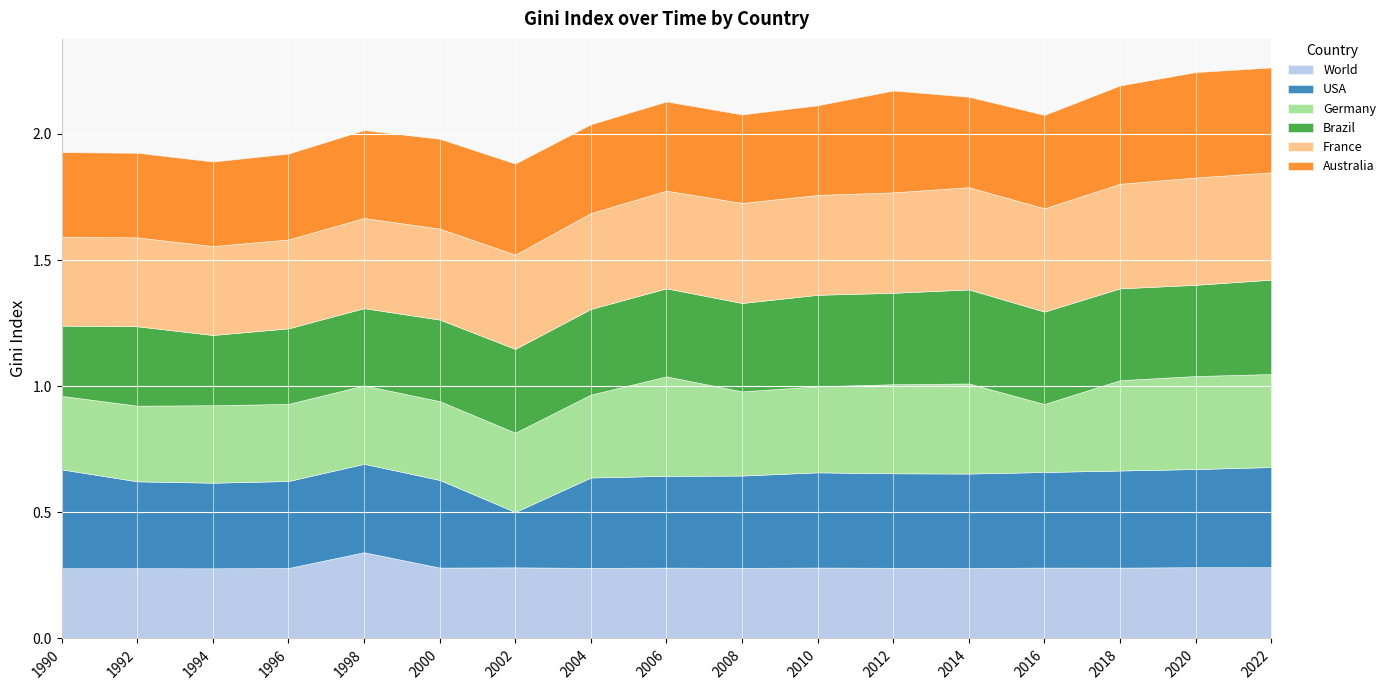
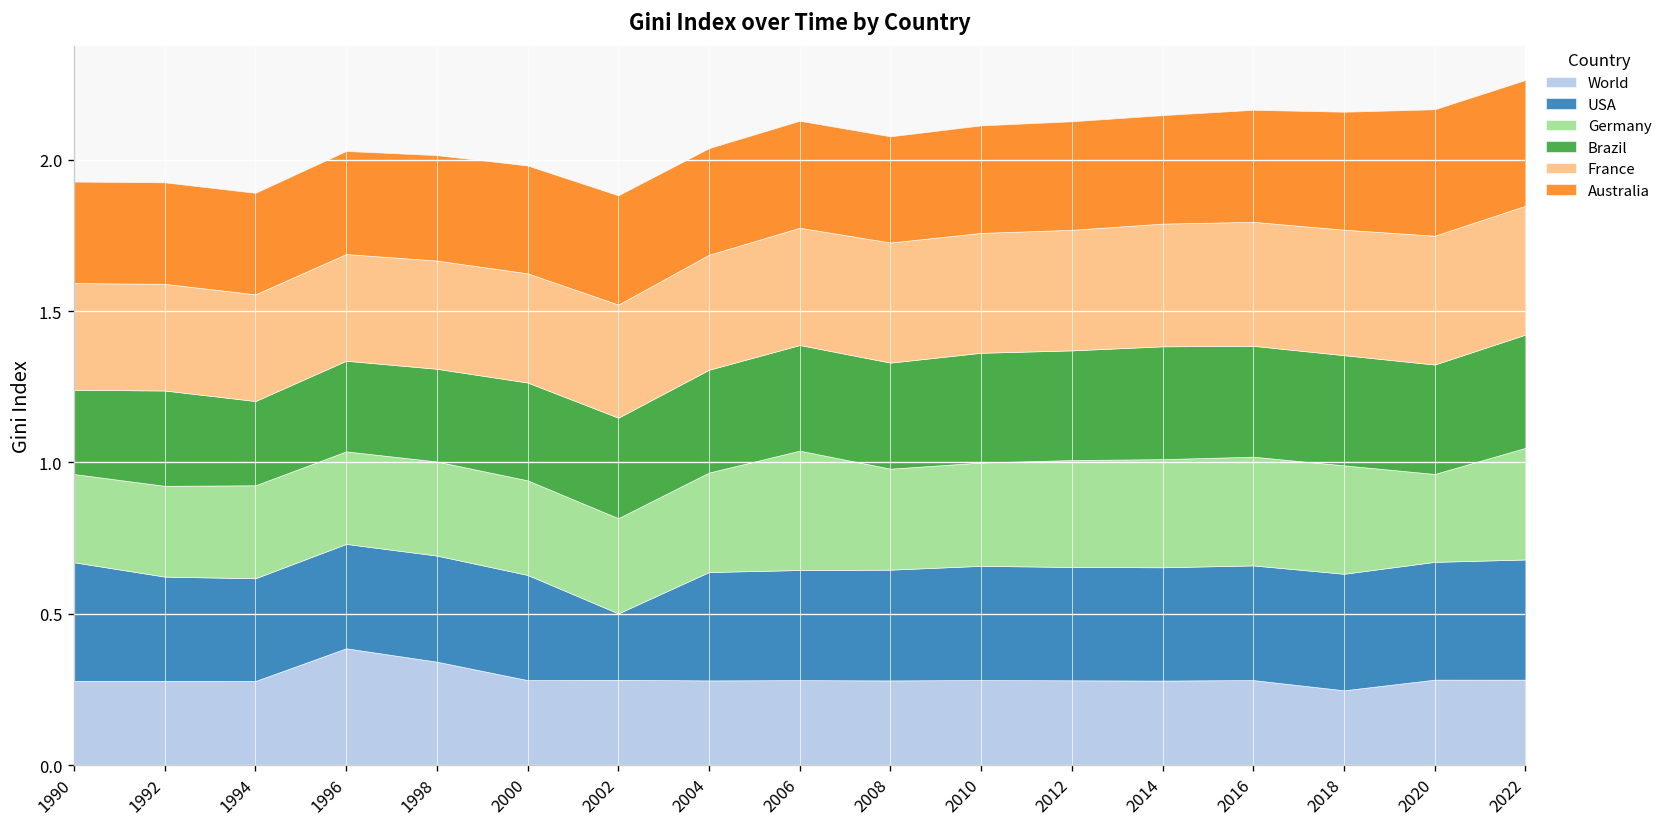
World, 1996: 0.28 -> 0.39
Australia, 2012: 0.40 -> 0.36
Germany, 2016: 0.27 -> 0.36
World, 2018: 0.28 -> 0.25
Germany, 2020: 0.37 -> 0.29
